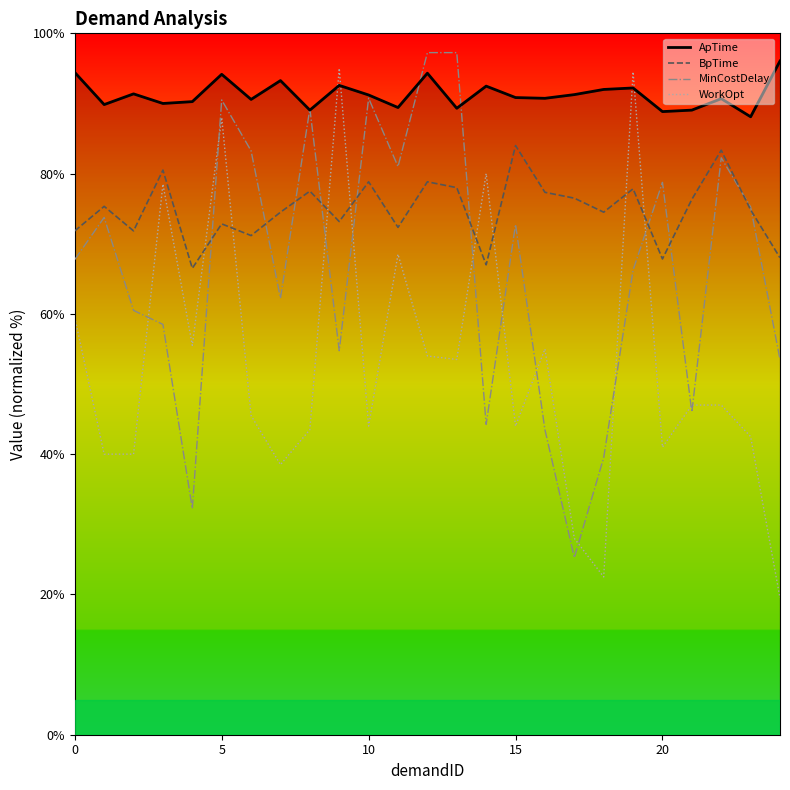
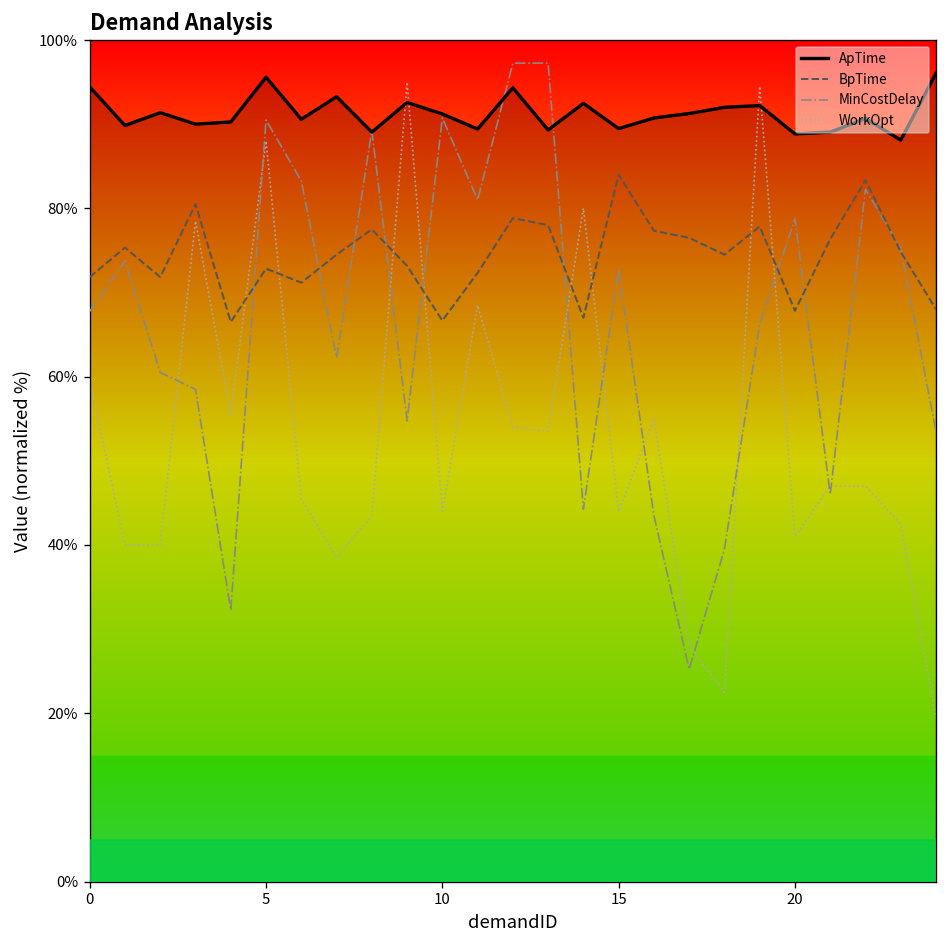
ApTime, 5: 94% -> 96%
BpTime, 10: 79% -> 67%
ApTime, 15: 91% -> 89%
